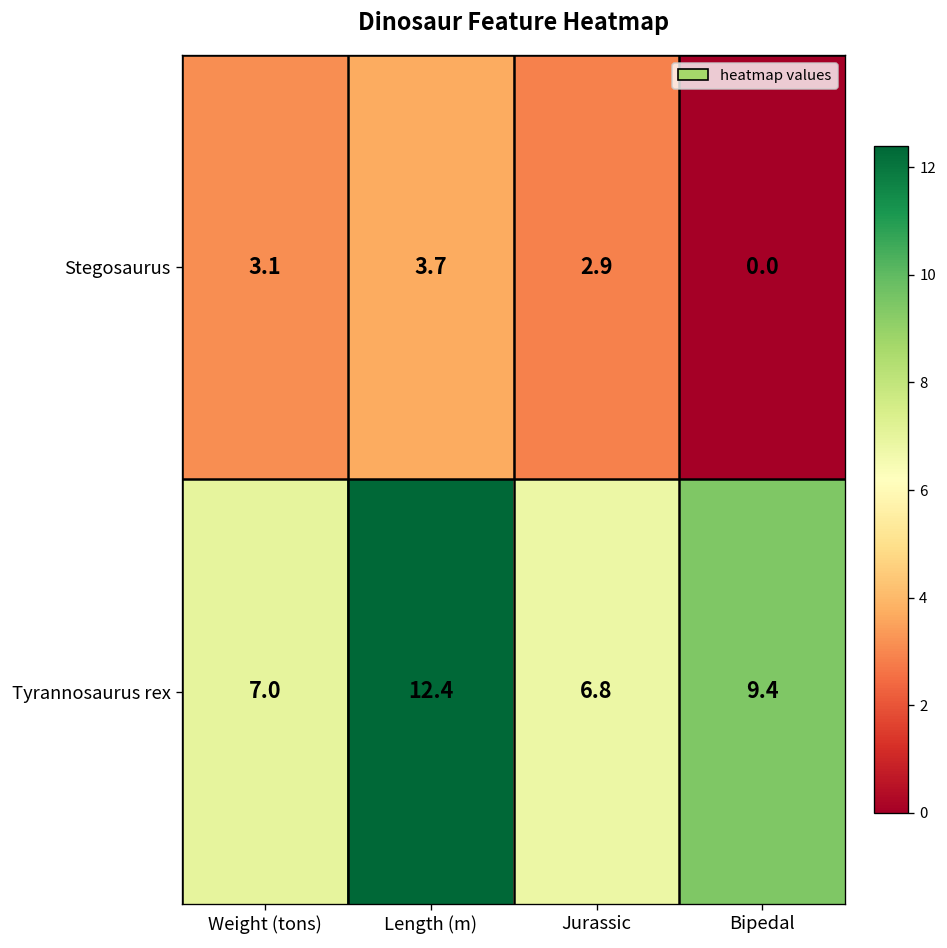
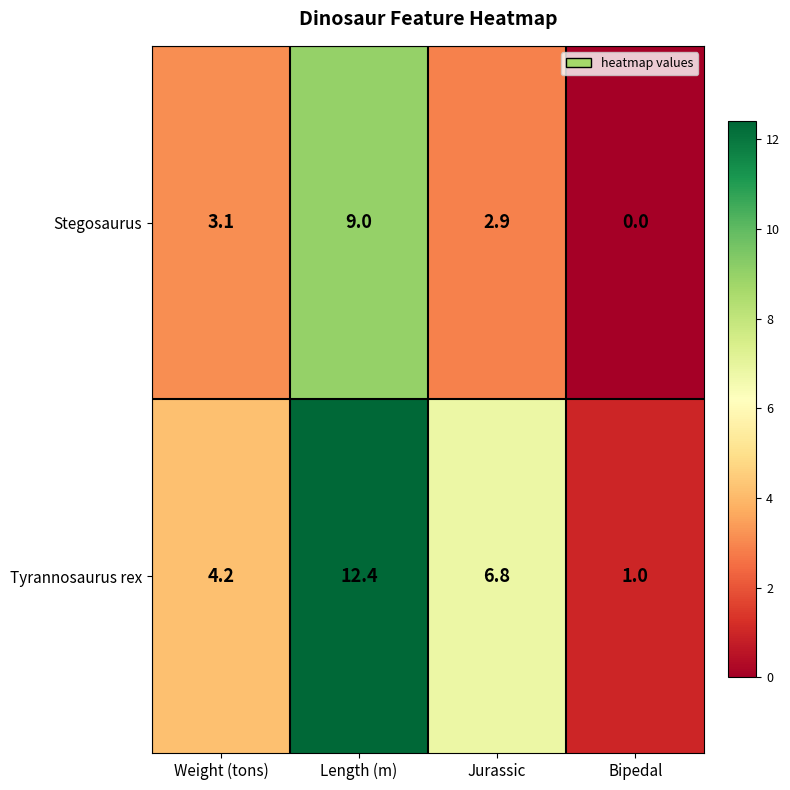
Stegosaurus, Length (m): 3.7 -> 9.0
Tyrannosaurus rex, Weight (tons): 7.0 -> 4.2
Tyrannosaurus rex, Bipedal: 9.4 -> 1.0
